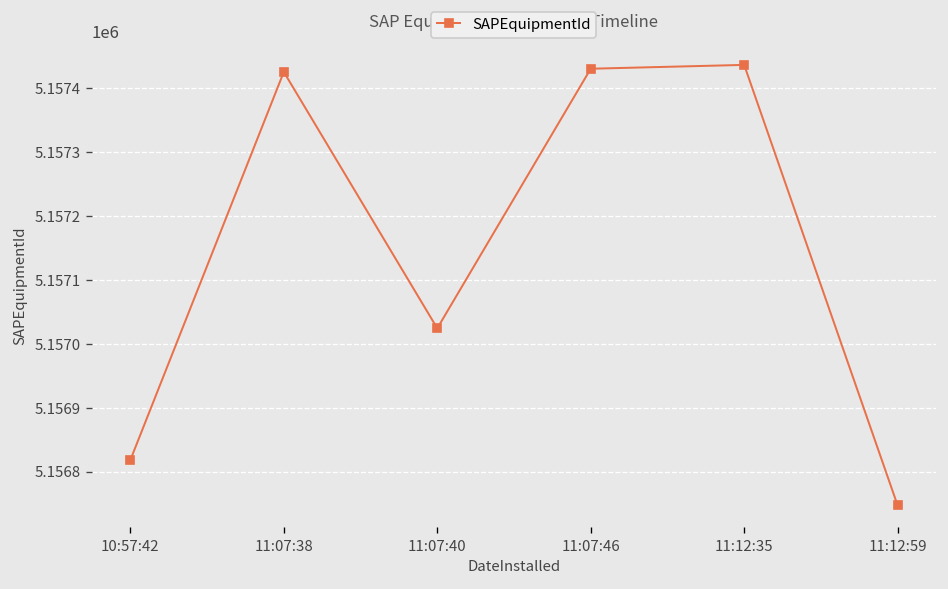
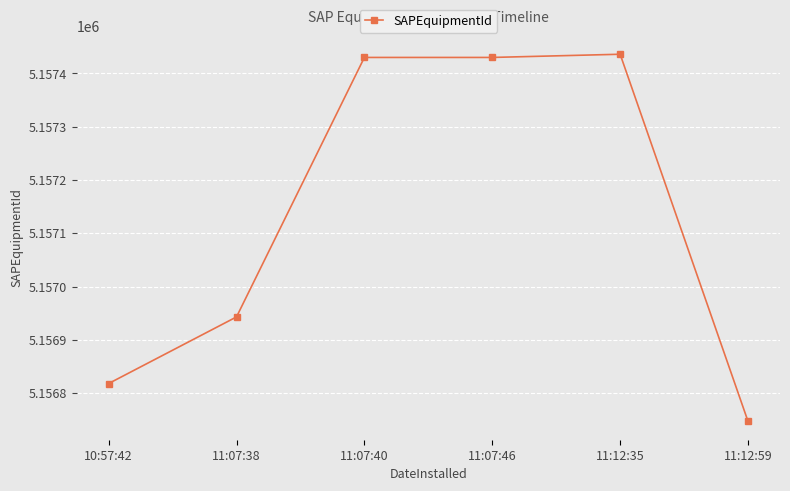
11:07:38: 5157430 -> 5156940
11:07:40: 5157020 -> 5157430
